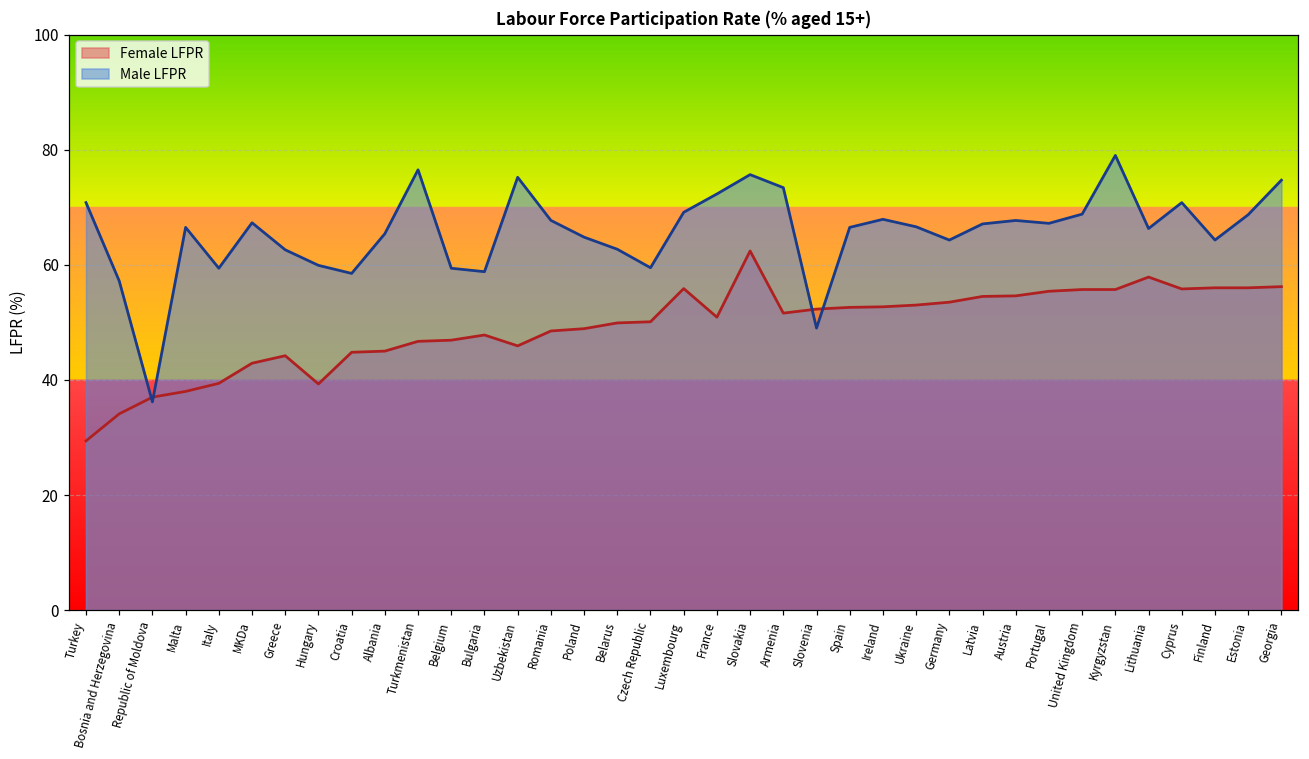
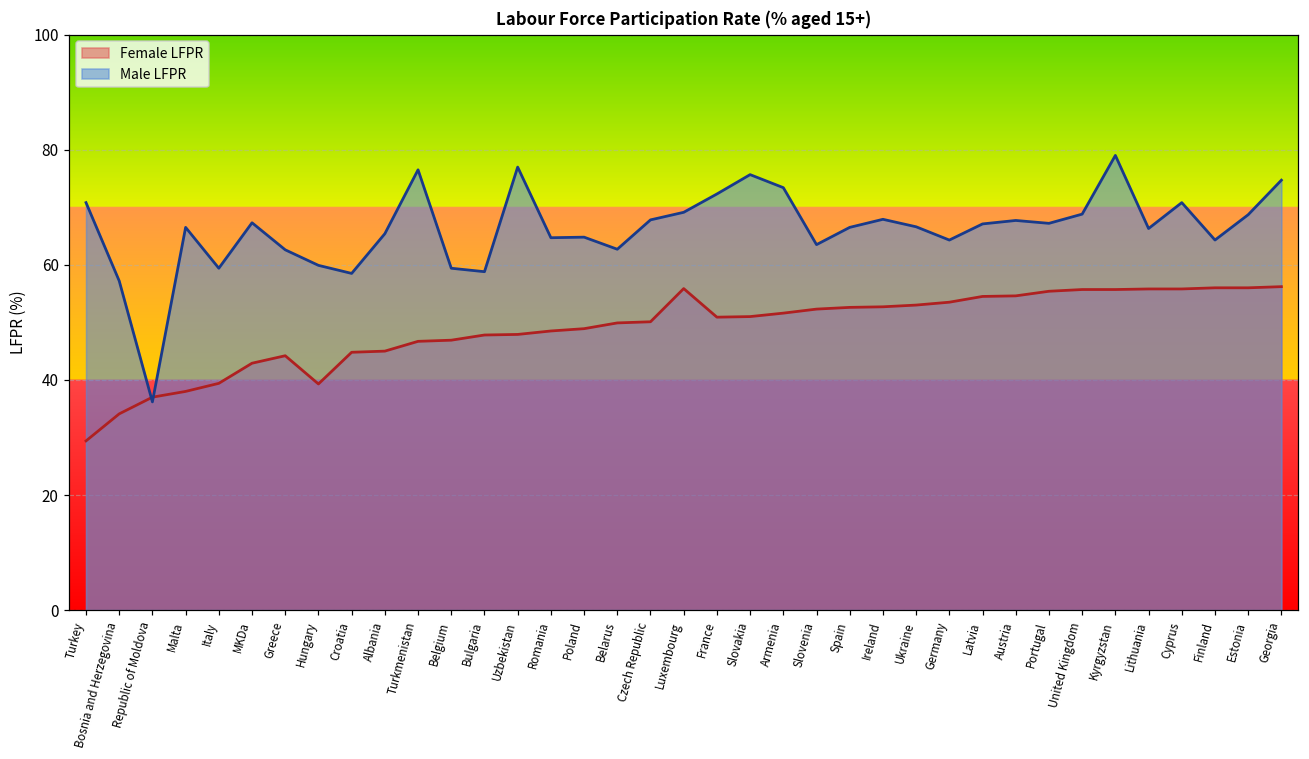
Female LFPR, Uzbekistan: 46 -> 48
Male LFPR, Uzbekistan: 75 -> 77
Male LFPR, Romania: 68 -> 65
Male LFPR, Czech Republic: 59 -> 68
Female LFPR, Slovakia: 62 -> 51
Male LFPR, Slovenia: 49 -> 64
Female LFPR, Lithuania: 58 -> 56
